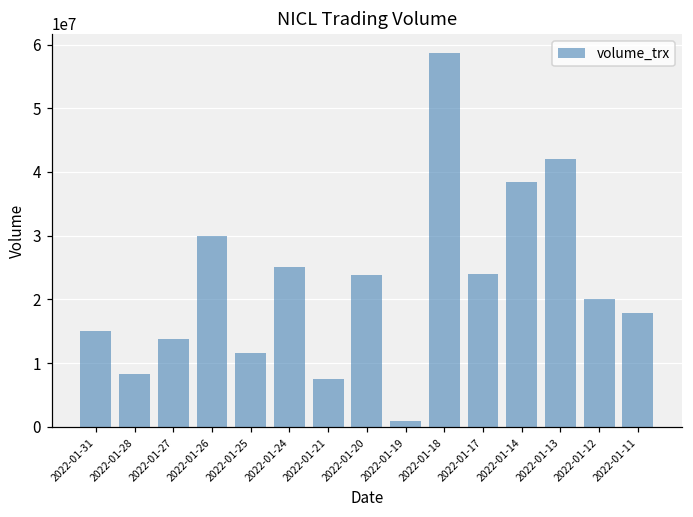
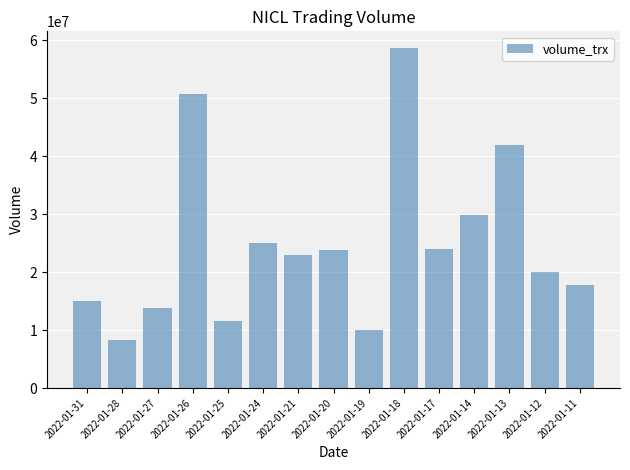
2022-01-26: 30000000 -> 51000000
2022-01-21: 8000000 -> 23000000
2022-01-19: 1000000 -> 10000000
2022-01-14: 38000000 -> 30000000
